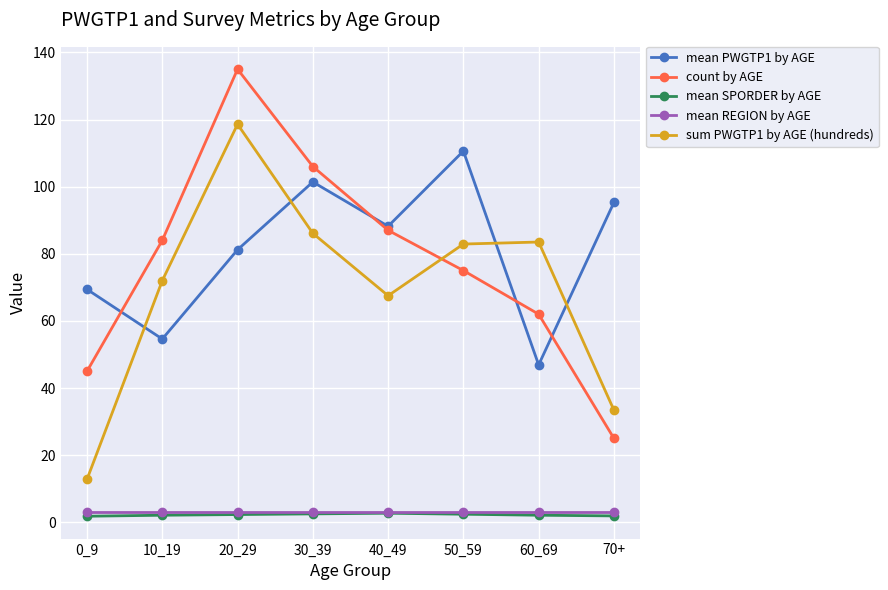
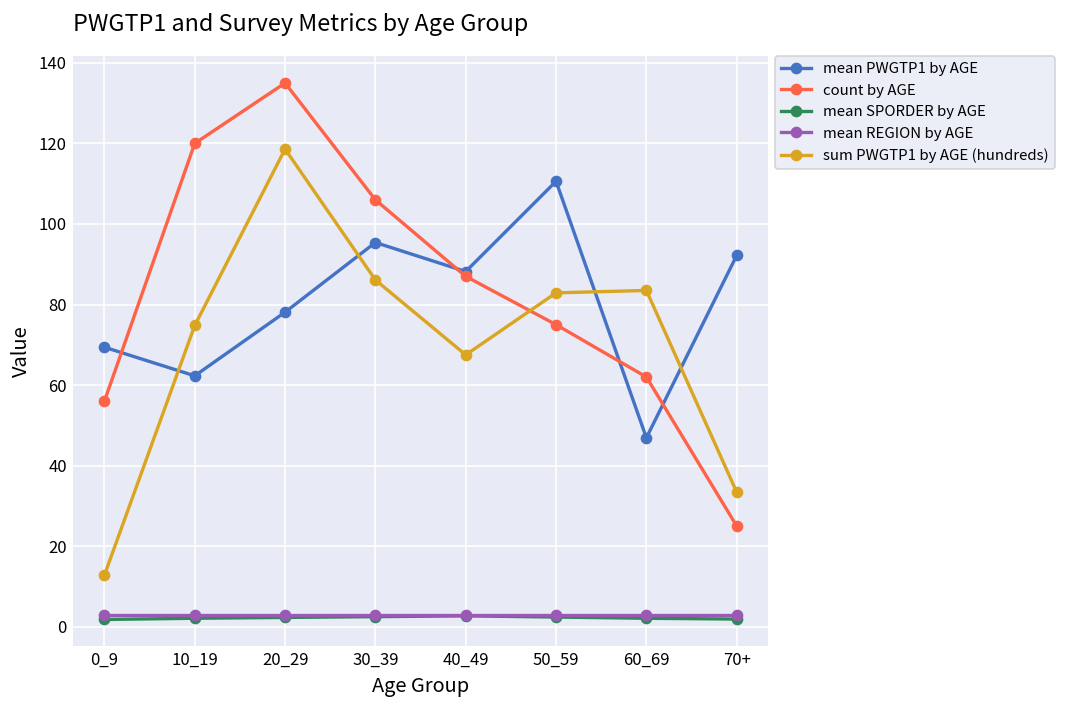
count by AGE, 0_9: 45 -> 56
mean PWGTP1 by AGE, 10_19: 55 -> 62
count by AGE, 10_19: 84 -> 120
sum PWGTP1 by AGE (hundreds), 10_19: 72 -> 75
mean PWGTP1 by AGE, 20_29: 81 -> 78
mean PWGTP1 by AGE, 30_39: 101 -> 95
mean PWGTP1 by AGE, 70+: 95 -> 92
